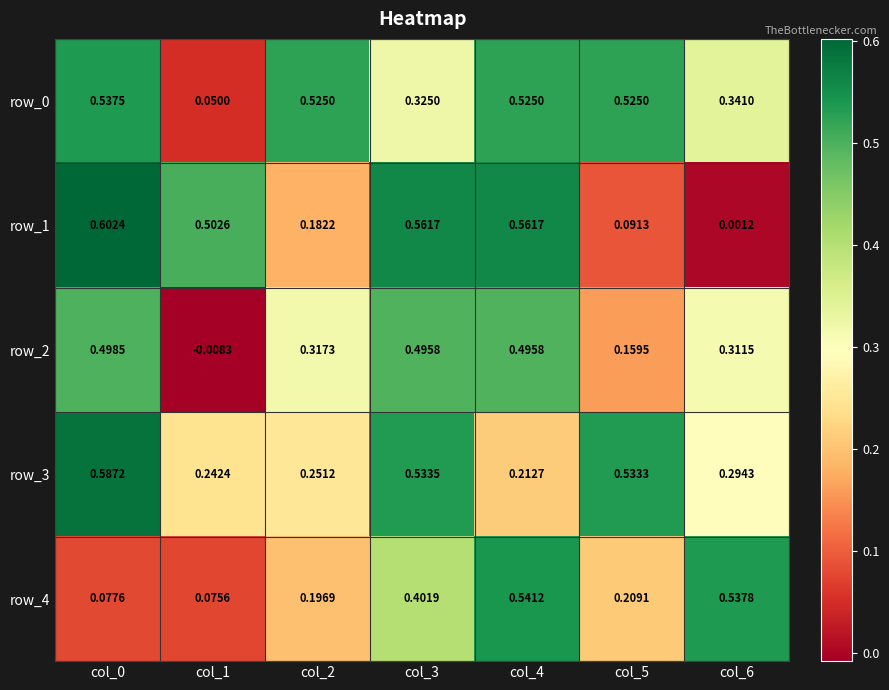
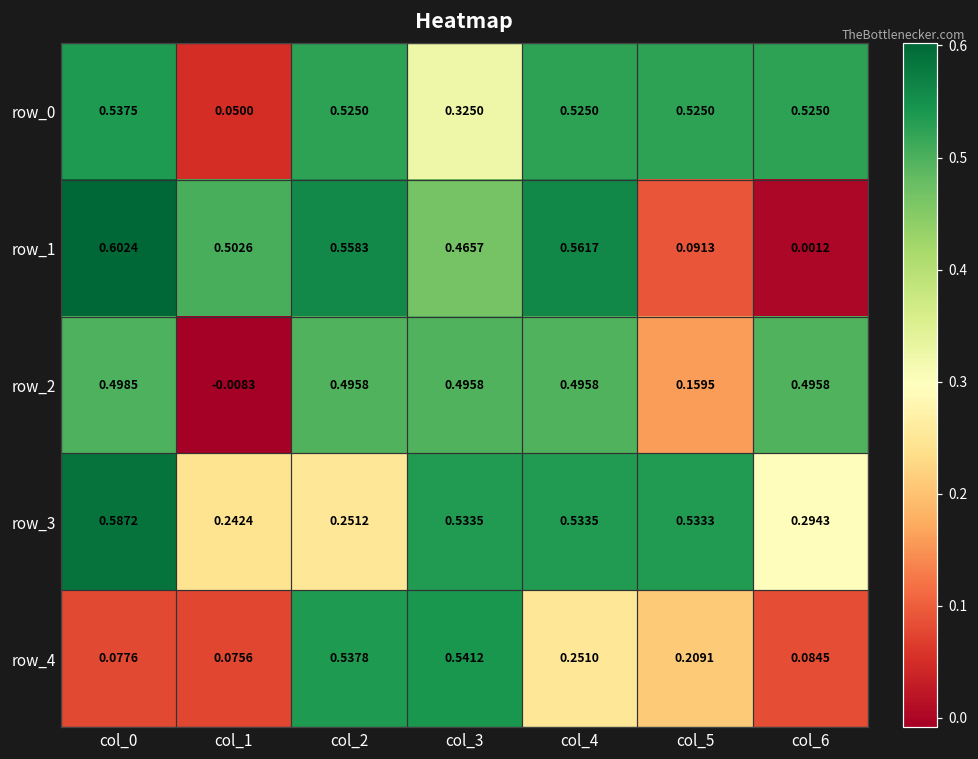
row_0, col_6: 0.3410 -> 0.5250
row_1, col_2: 0.1822 -> 0.5583
row_1, col_3: 0.5617 -> 0.4657
row_2, col_2: 0.3173 -> 0.4958
row_2, col_6: 0.3115 -> 0.4958
row_3, col_4: 0.2127 -> 0.5335
row_4, col_2: 0.1969 -> 0.5378
row_4, col_3: 0.4019 -> 0.5412
row_4, col_4: 0.5412 -> 0.2510
row_4, col_6: 0.5378 -> 0.0845
